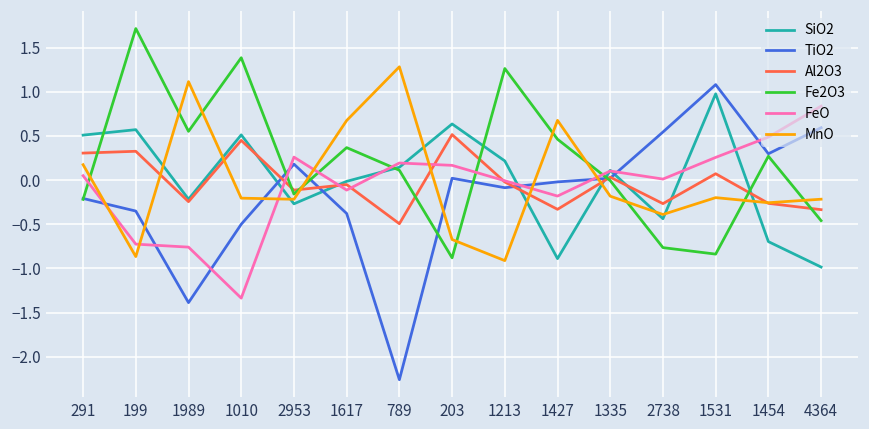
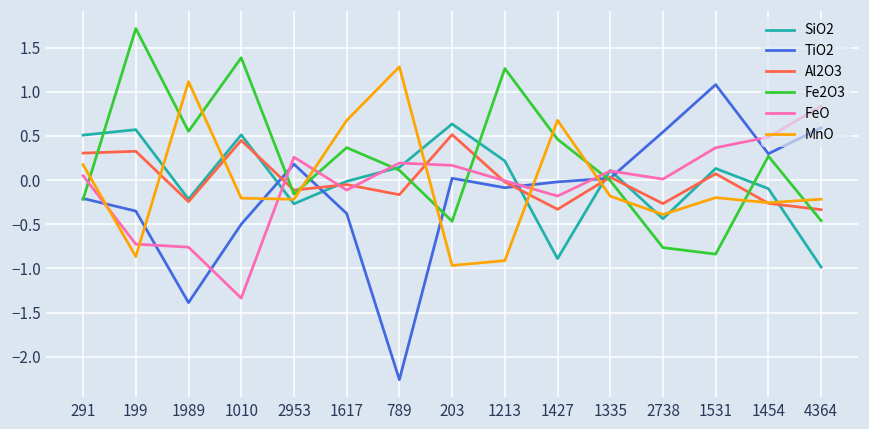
Al2O3, 789: -0.5 -> -0.2
Fe2O3, 203: -0.9 -> -0.5
MnO, 203: -0.7 -> -1.0
SiO2, 1531: 1.0 -> 0.1
FeO, 1531: 0.3 -> 0.4
SiO2, 1454: -0.7 -> -0.1
